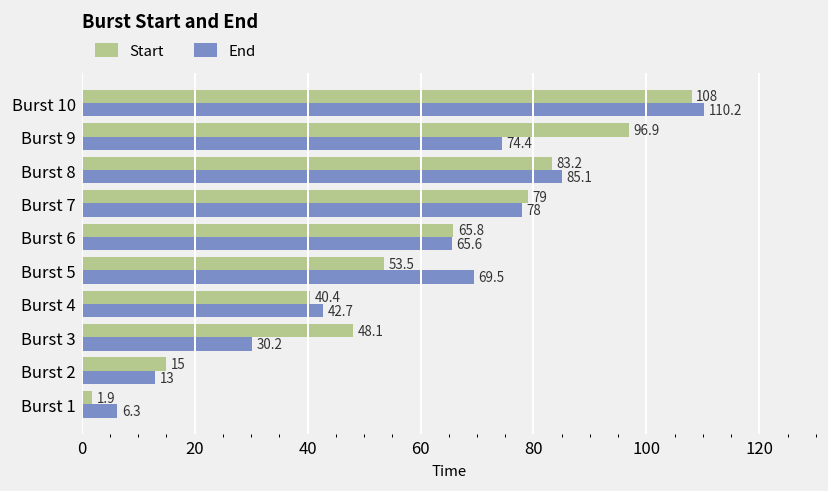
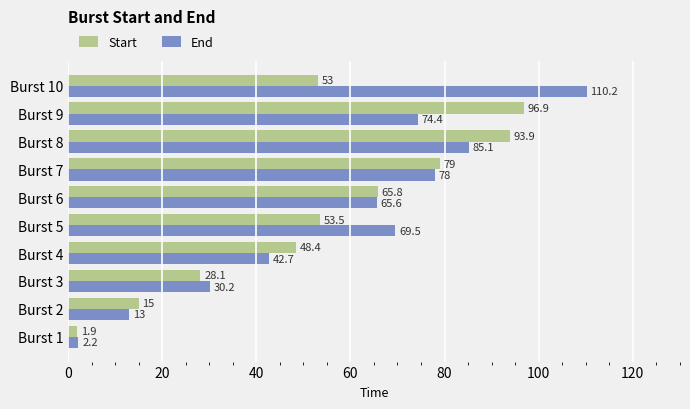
Start, Burst 10: 108 -> 53
Start, Burst 8: 83.2 -> 93.9
Start, Burst 4: 40.4 -> 48.4
Start, Burst 3: 48.1 -> 28.1
End, Burst 1: 6.3 -> 2.2
